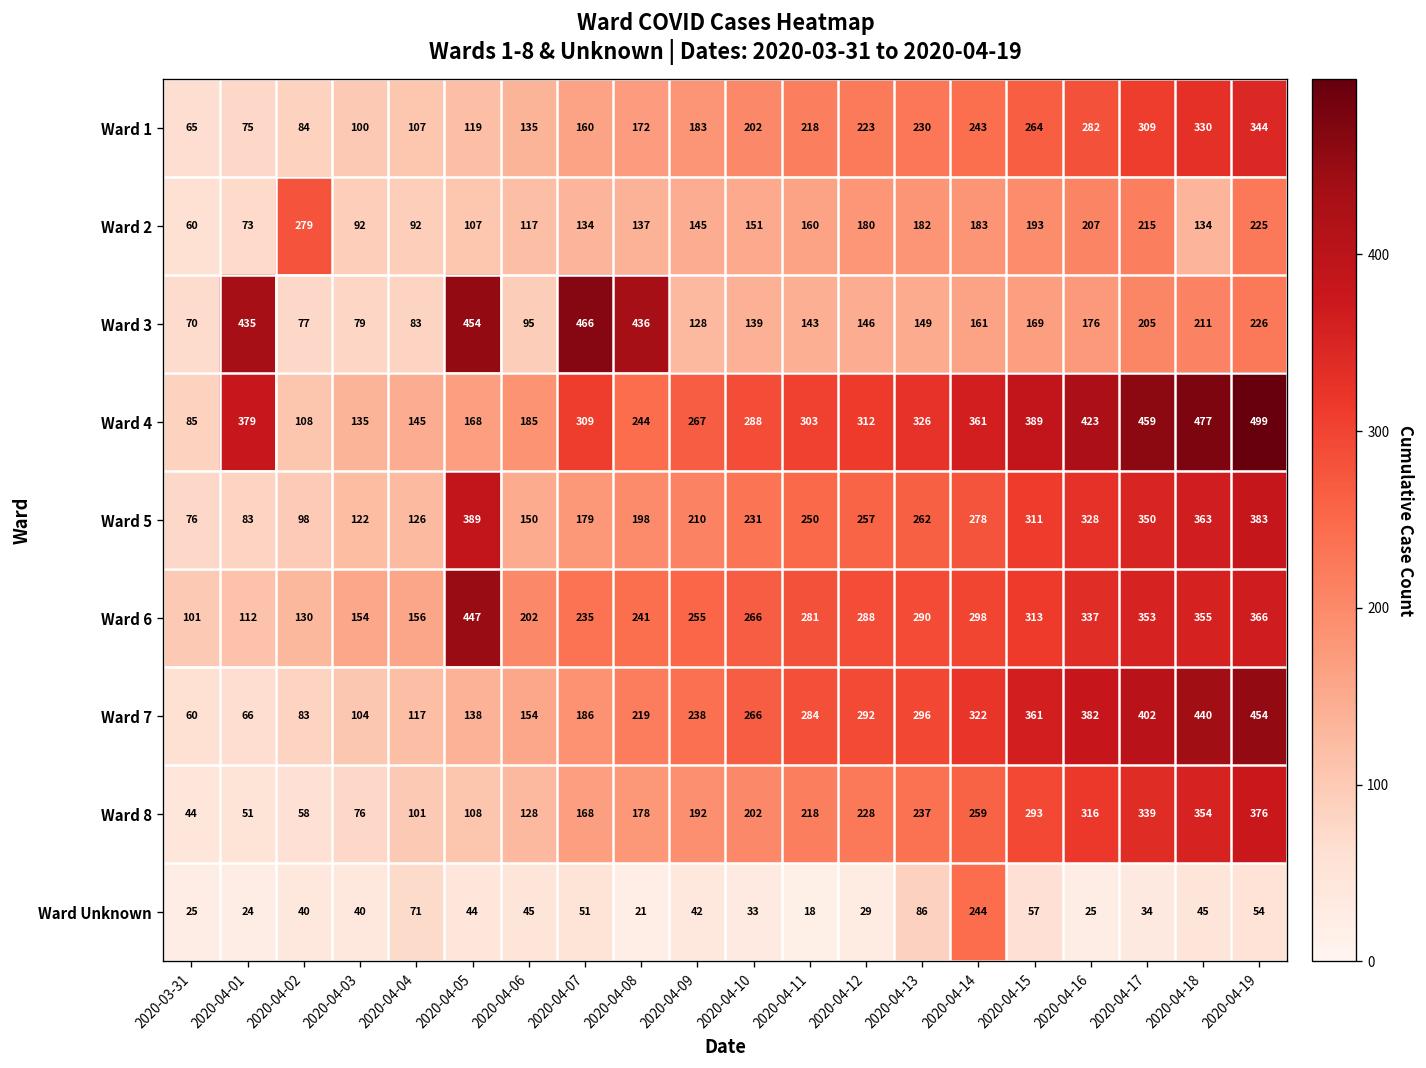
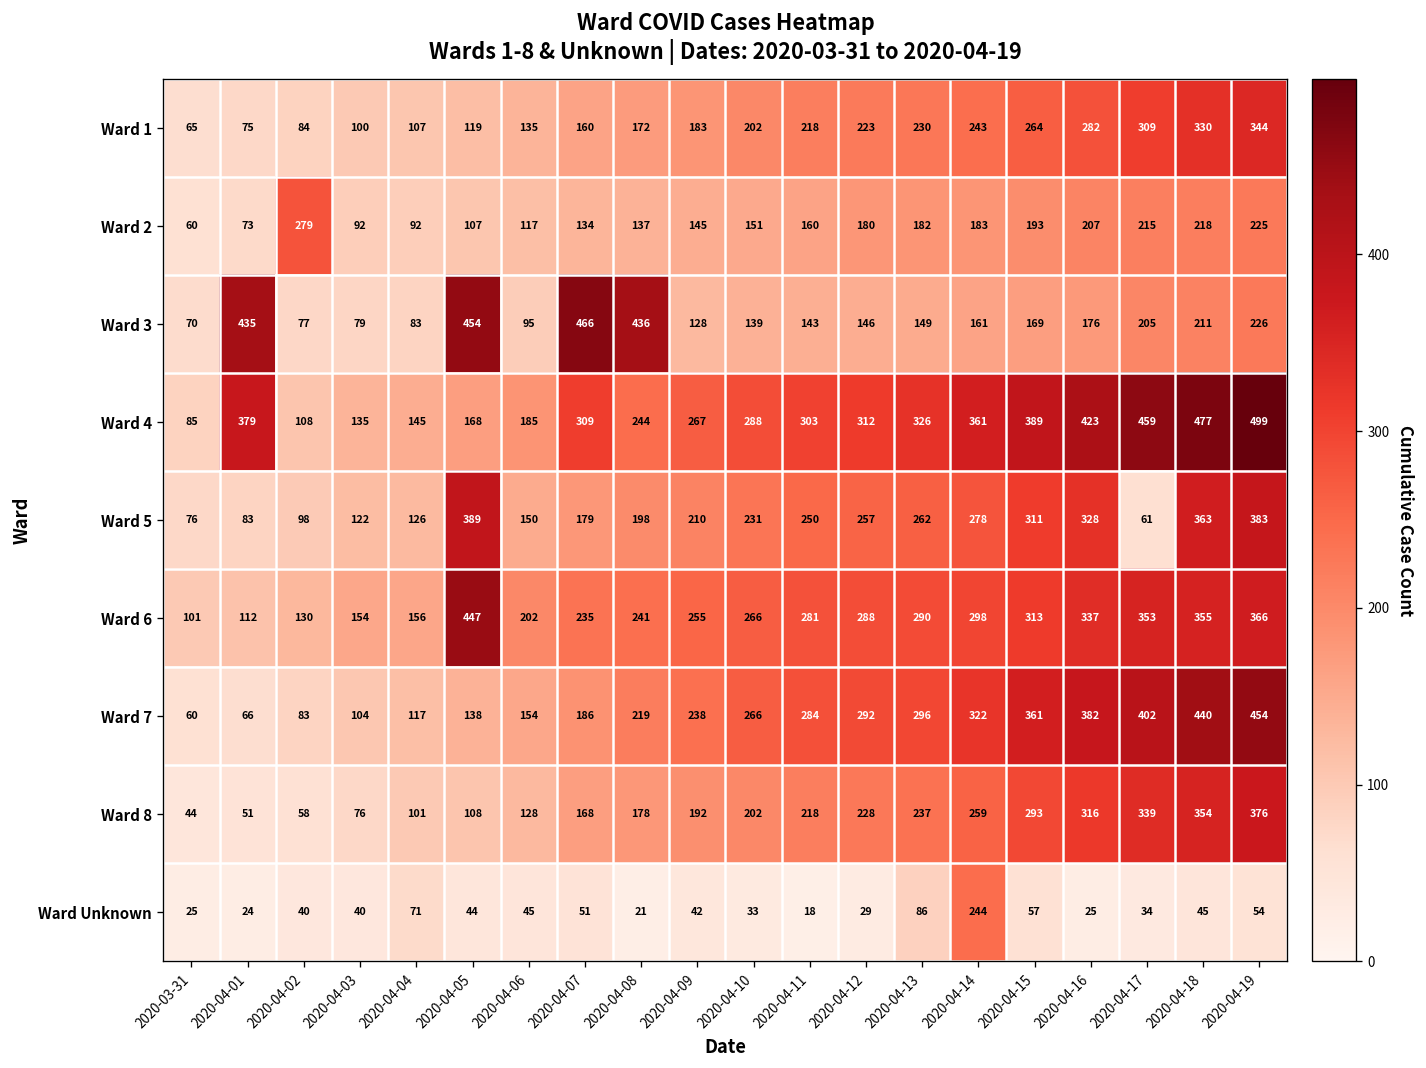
Ward 2, 2020-04-18: 134 -> 218
Ward 5, 2020-04-17: 350 -> 61
